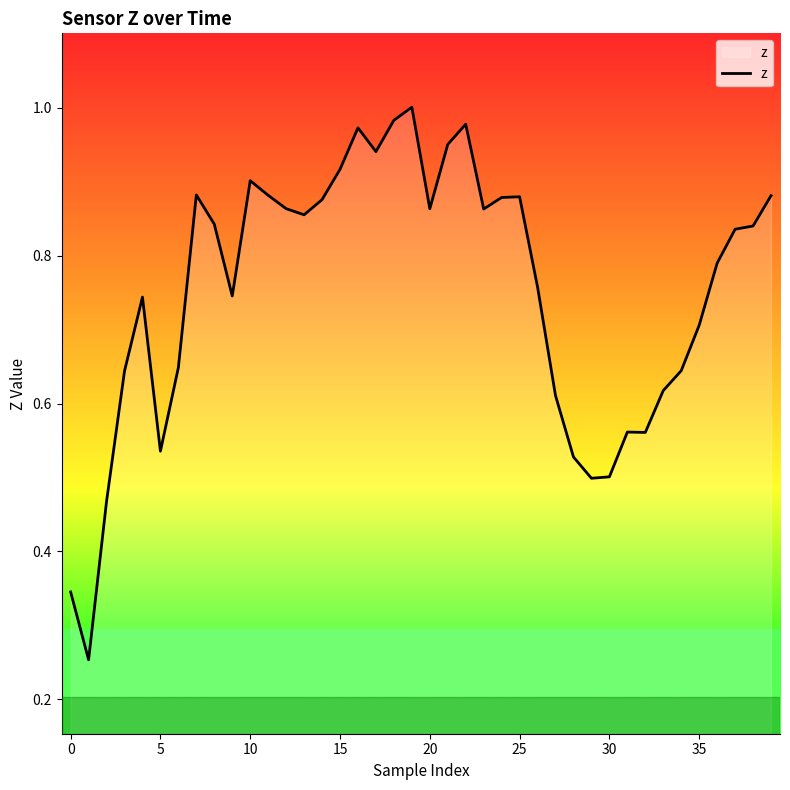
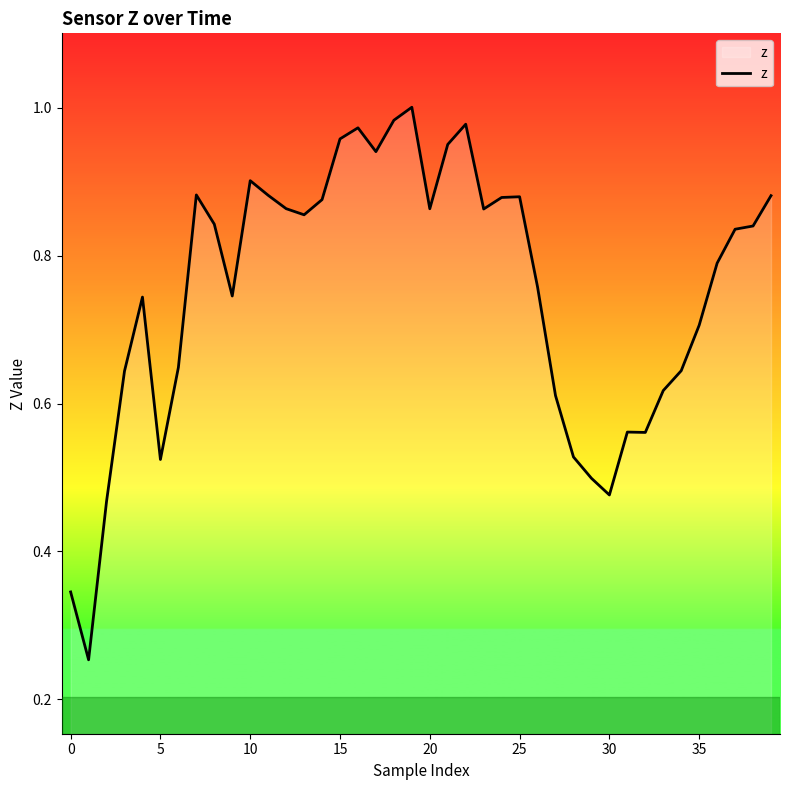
5: 0.54 -> 0.52
15: 0.92 -> 0.96
30: 0.50 -> 0.48
